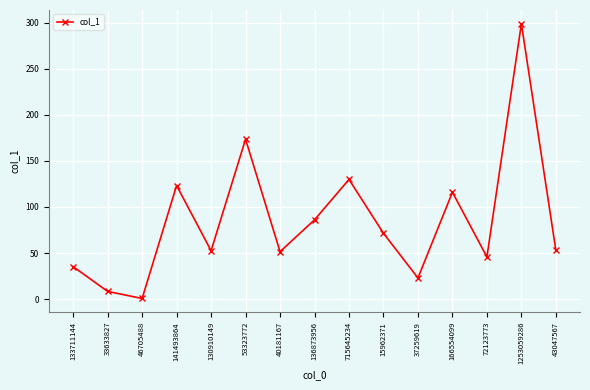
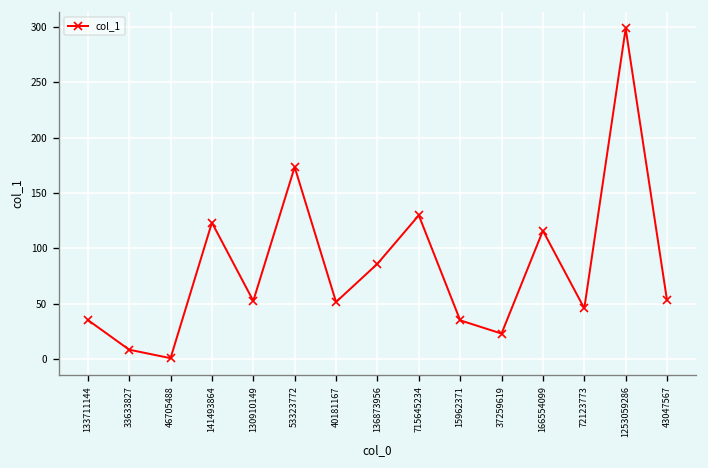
15962371: 70 -> 30
